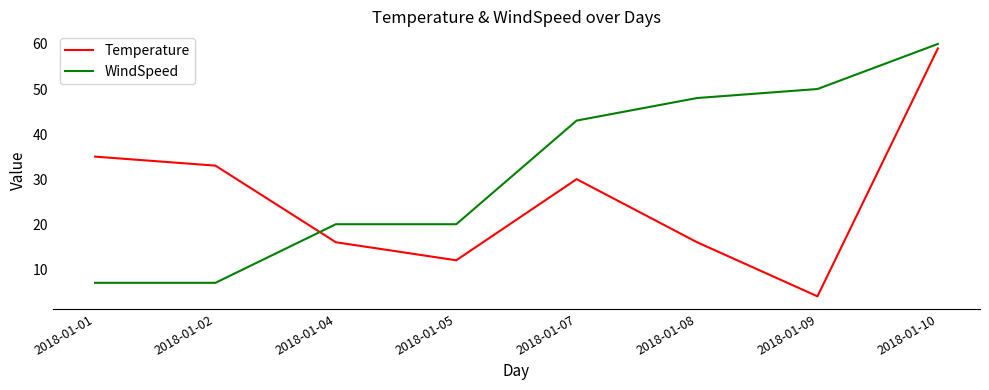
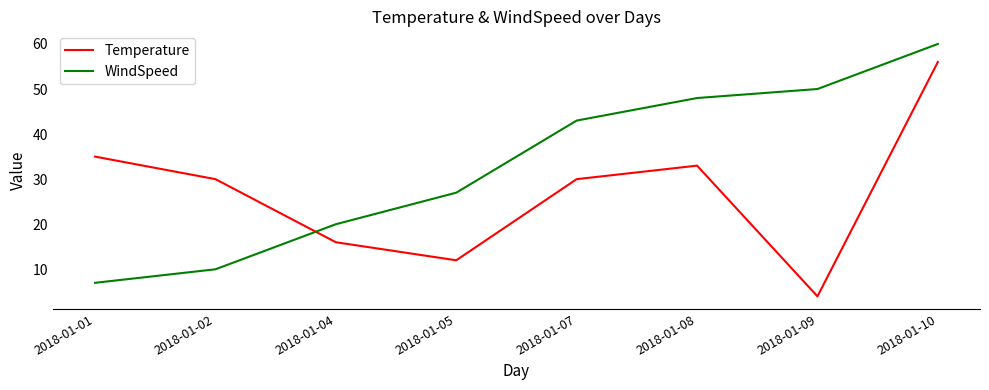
Temperature, 2018-01-02: 33 -> 30
WindSpeed, 2018-01-02: 7 -> 10
WindSpeed, 2018-01-05: 20 -> 27
Temperature, 2018-01-08: 16 -> 33
Temperature, 2018-01-10: 59 -> 56
